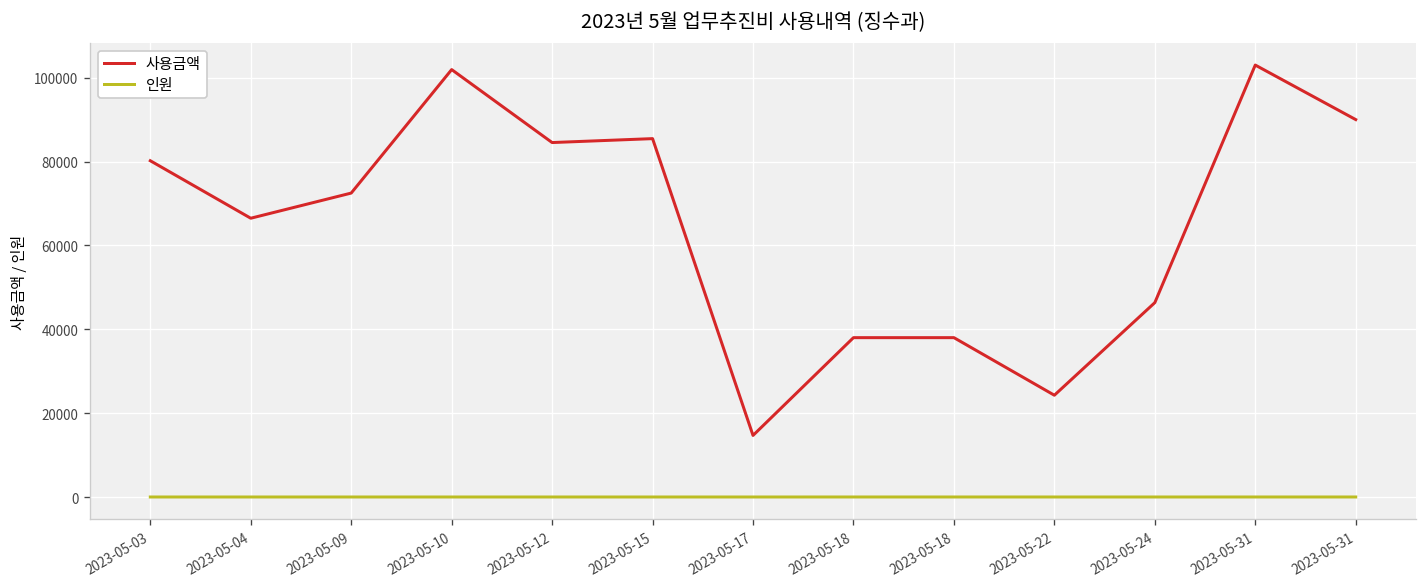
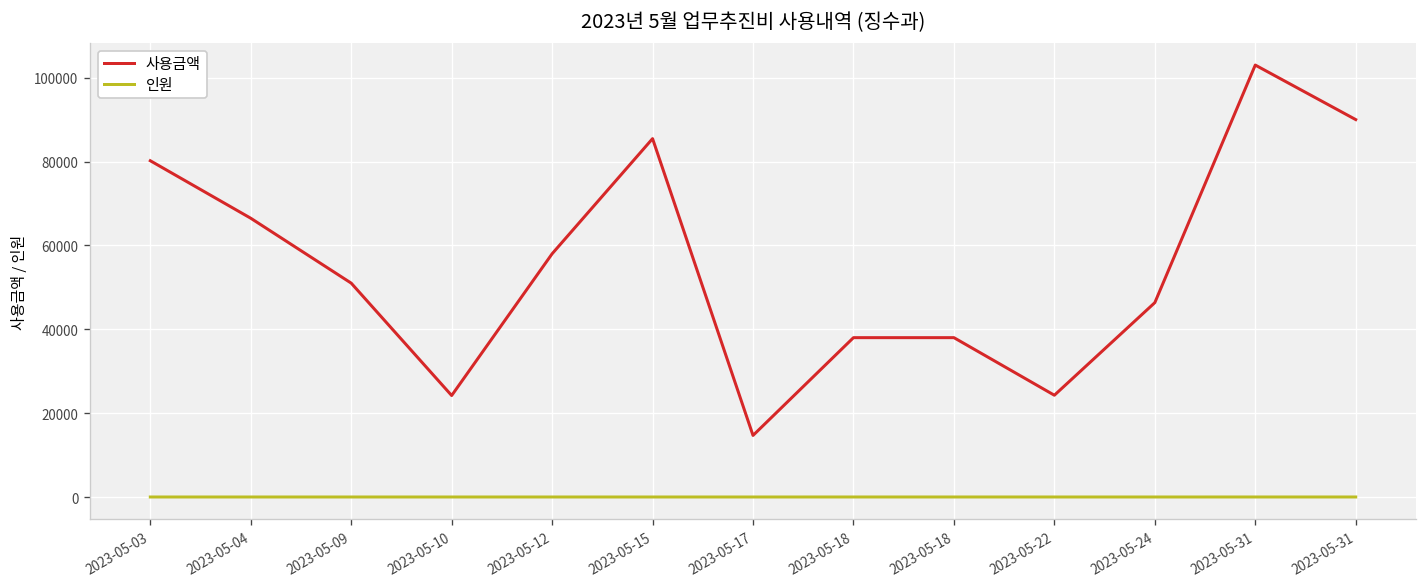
사용금액, 2023-05-09: 72000 -> 51000
사용금액, 2023-05-10: 102000 -> 24000
사용금액, 2023-05-12: 85000 -> 58000
